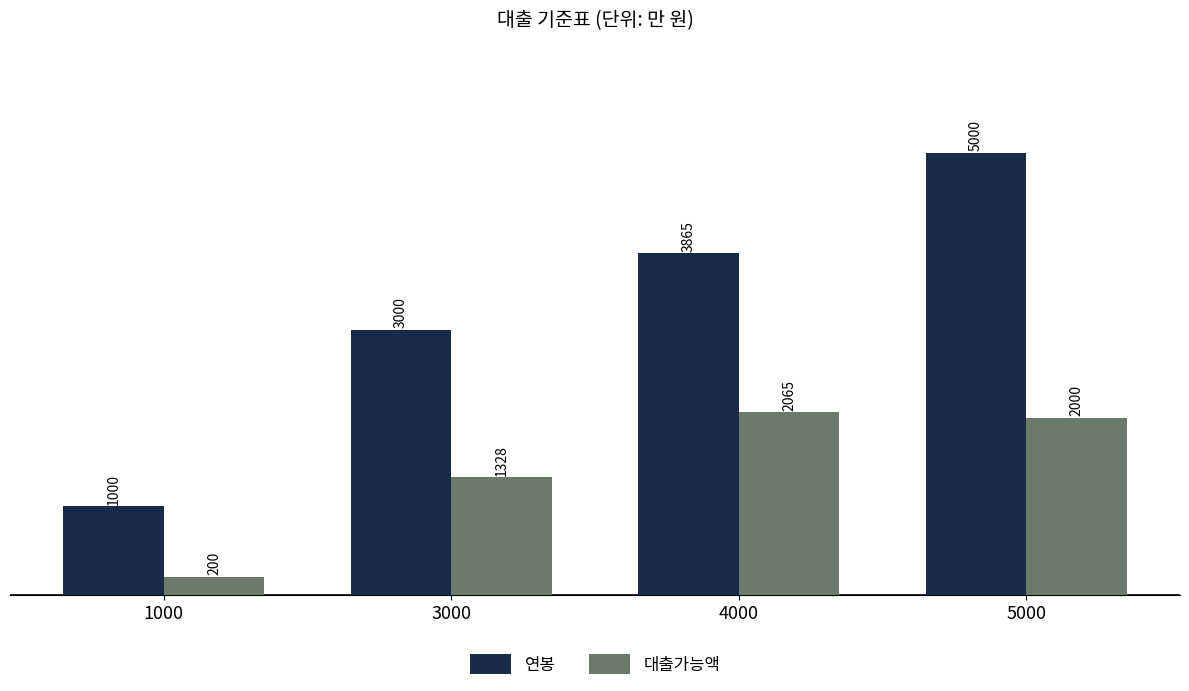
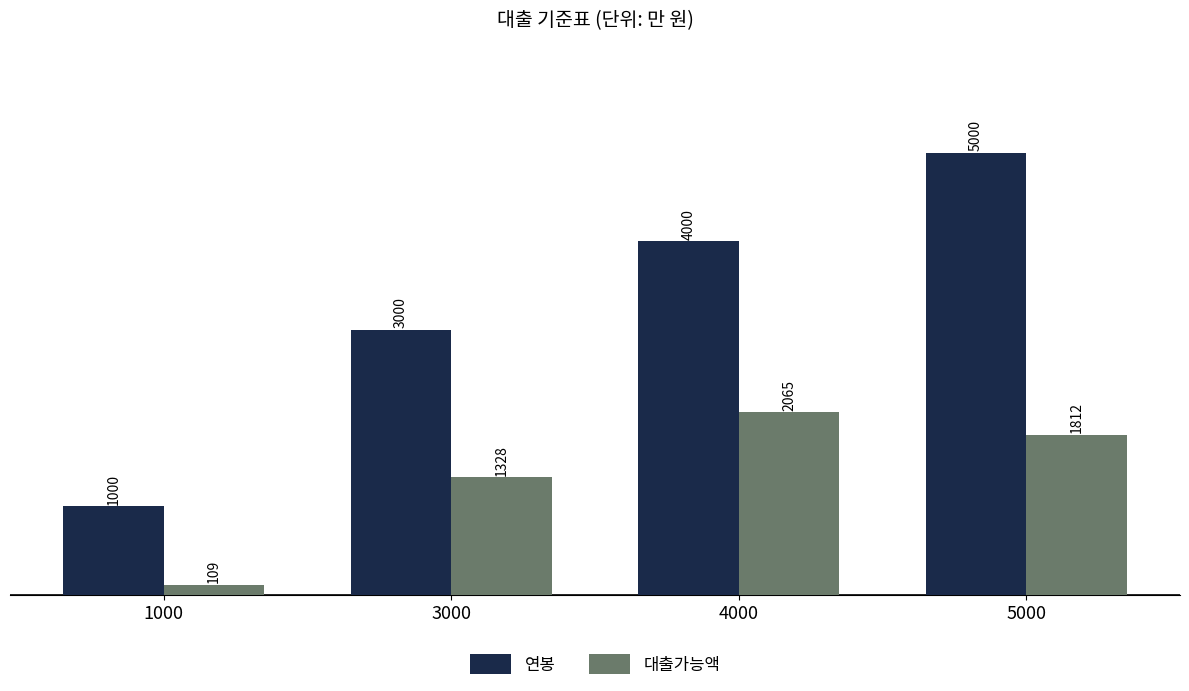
대출가능액, 1000: 200 -> 109
연봉, 4000: 3865 -> 4000
대출가능액, 5000: 2000 -> 1812
